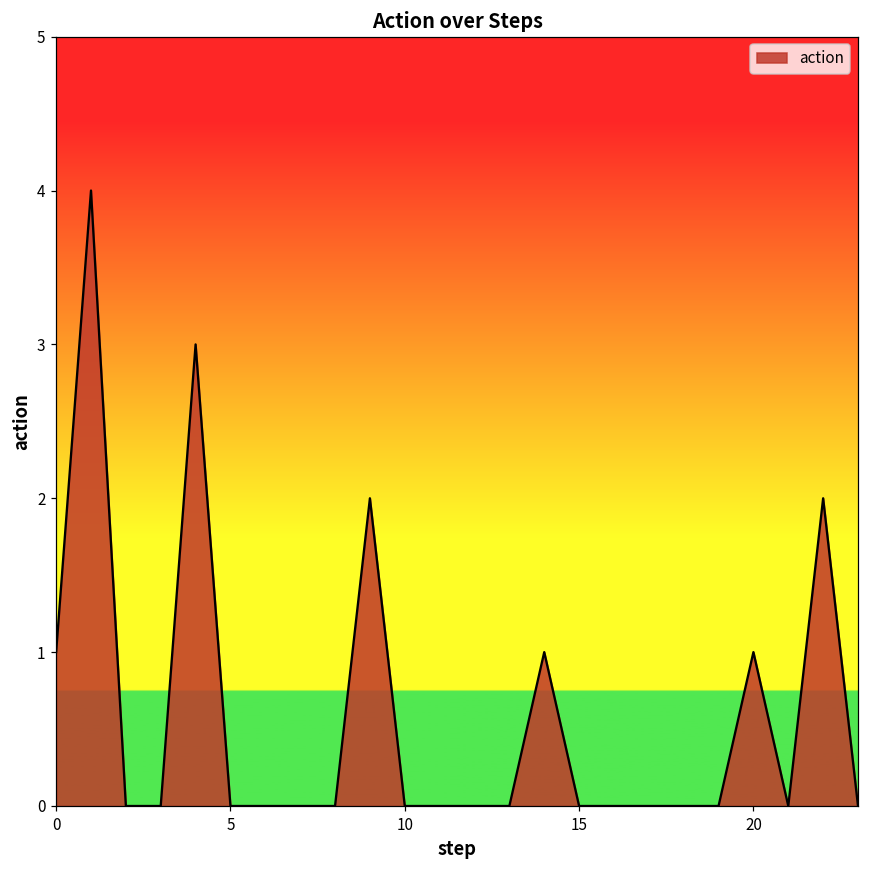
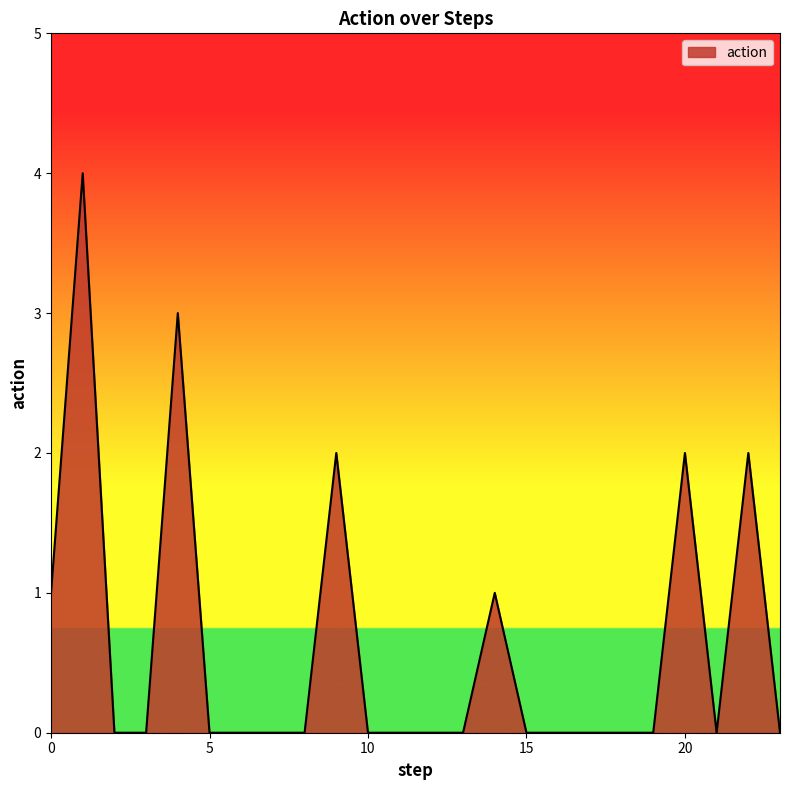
20: 1 -> 2
